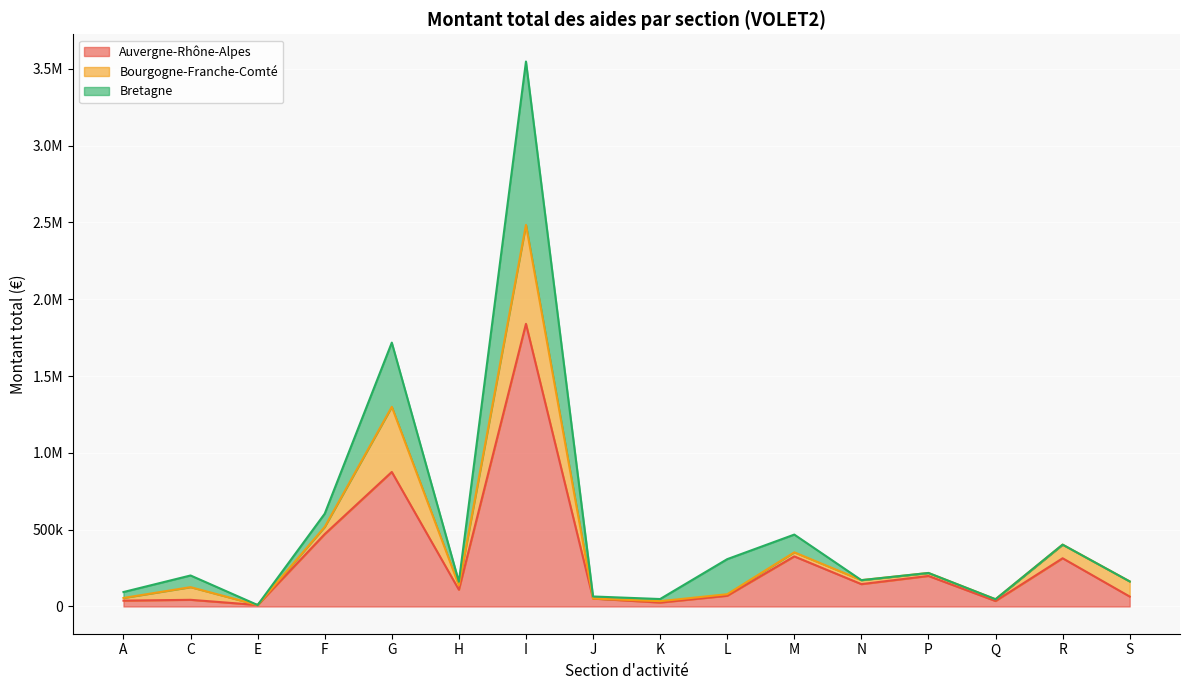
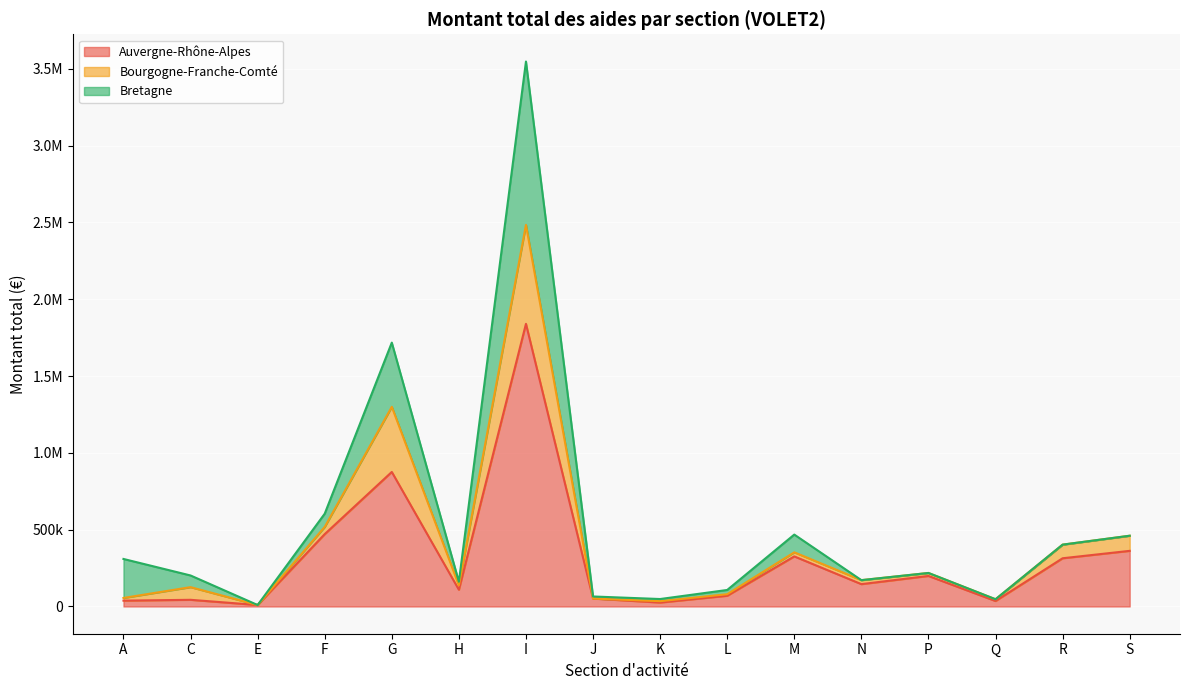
Bretagne, A: 40000 -> 250000
Bretagne, L: 230000 -> 30000
Auvergne-Rhône-Alpes, S: 60000 -> 360000
